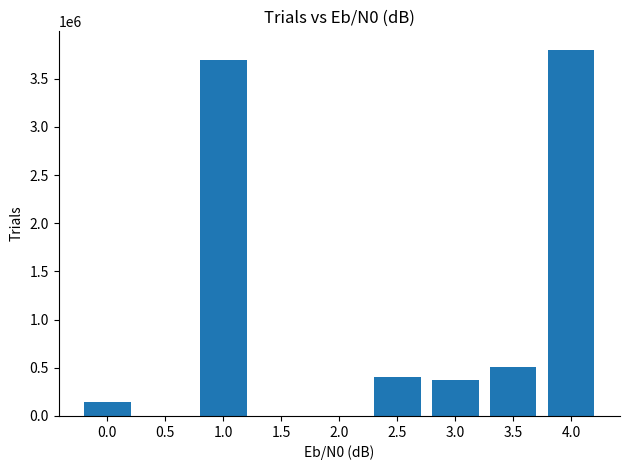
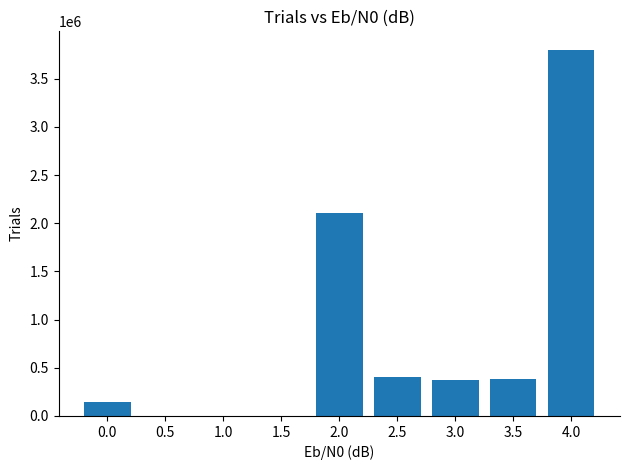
1.0: 3700000 -> 0
2.0: 0 -> 2100000
3.5: 500000 -> 400000
